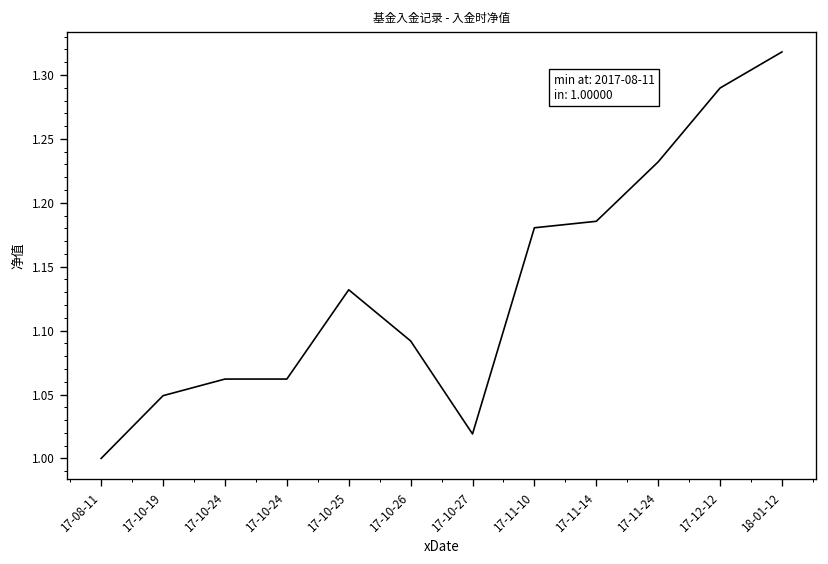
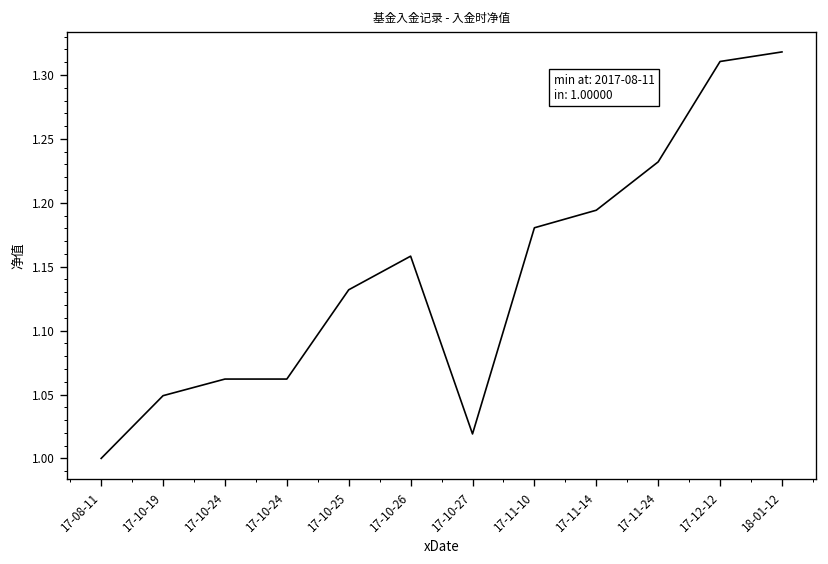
17-10-26: 1.092 -> 1.158
17-11-14: 1.186 -> 1.194
17-12-12: 1.290 -> 1.311
